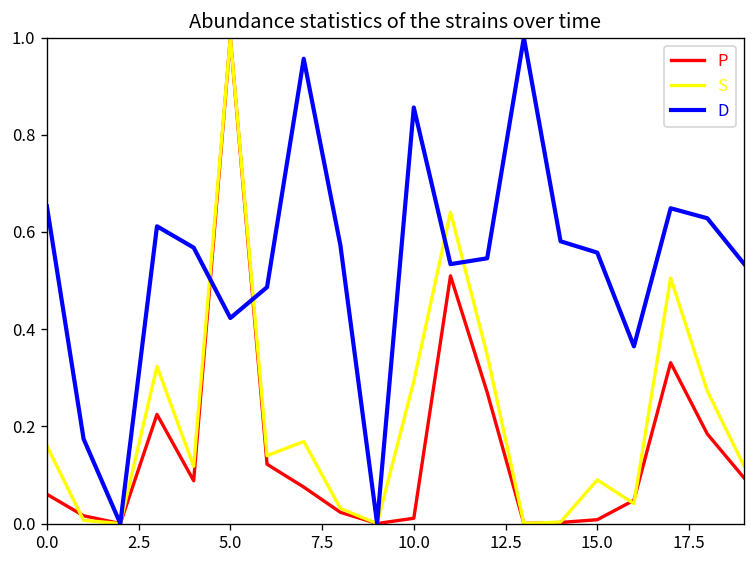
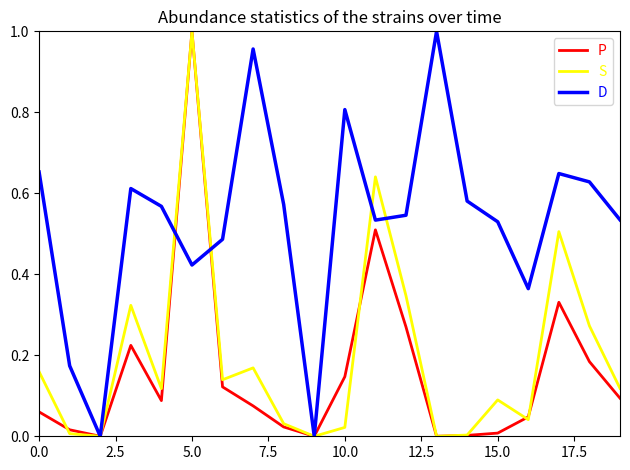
P, 10.0: 0.01 -> 0.15
S, 10.0: 0.29 -> 0.02
D, 10.0: 0.86 -> 0.81
D, 15.0: 0.56 -> 0.53
